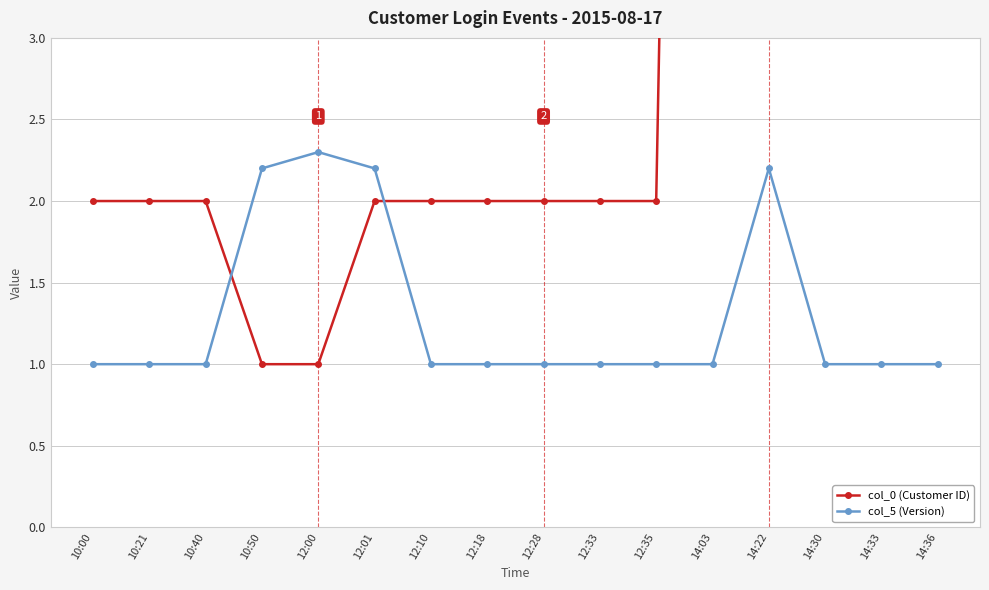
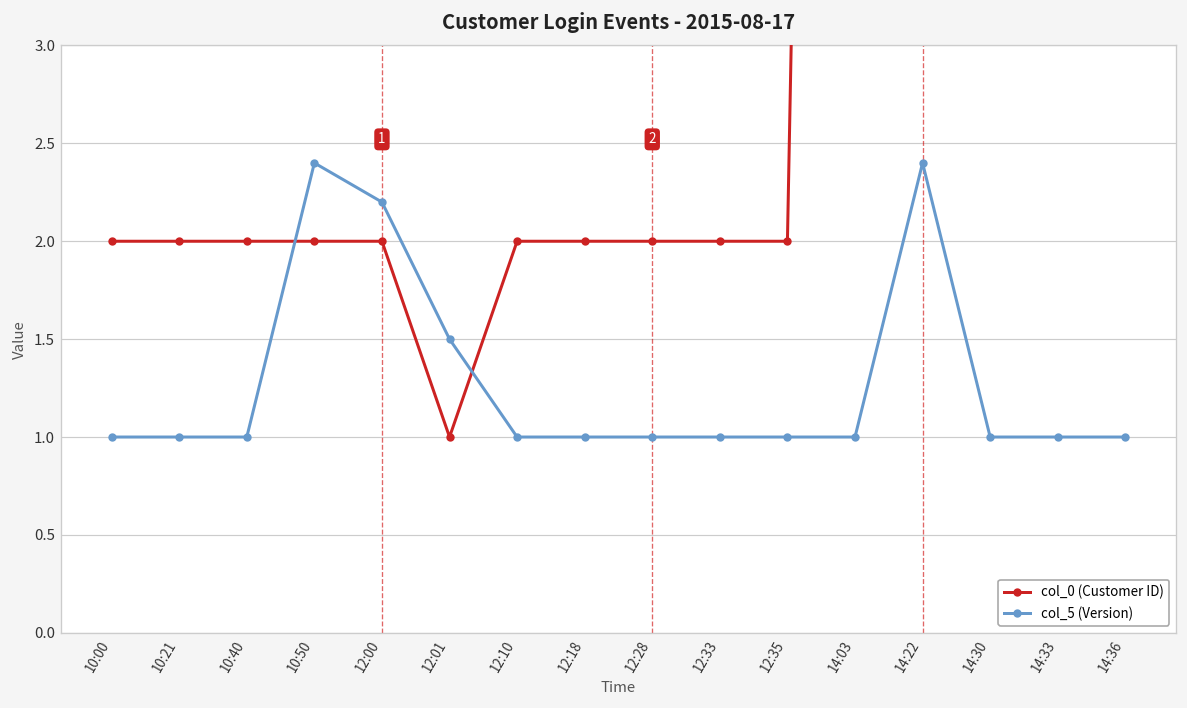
col_0 (Customer ID), 10:50: 1 -> 2
col_5 (Version), 10:50: 2.2 -> 2.4
col_0 (Customer ID), 12:00: 1 -> 2
col_5 (Version), 12:00: 2.3 -> 2.2
col_0 (Customer ID), 12:01: 2 -> 1
col_5 (Version), 12:01: 2.2 -> 1.5
col_5 (Version), 14:22: 2.2 -> 2.4
